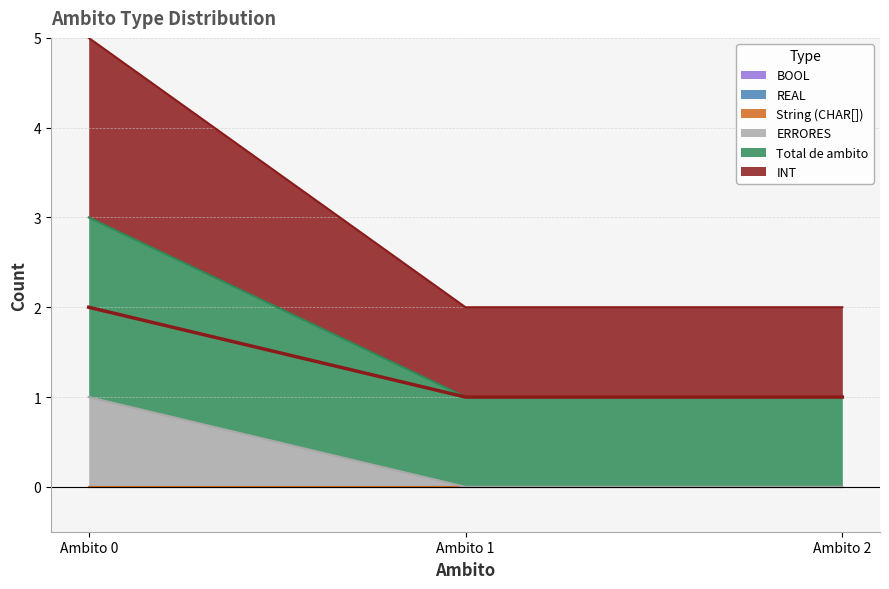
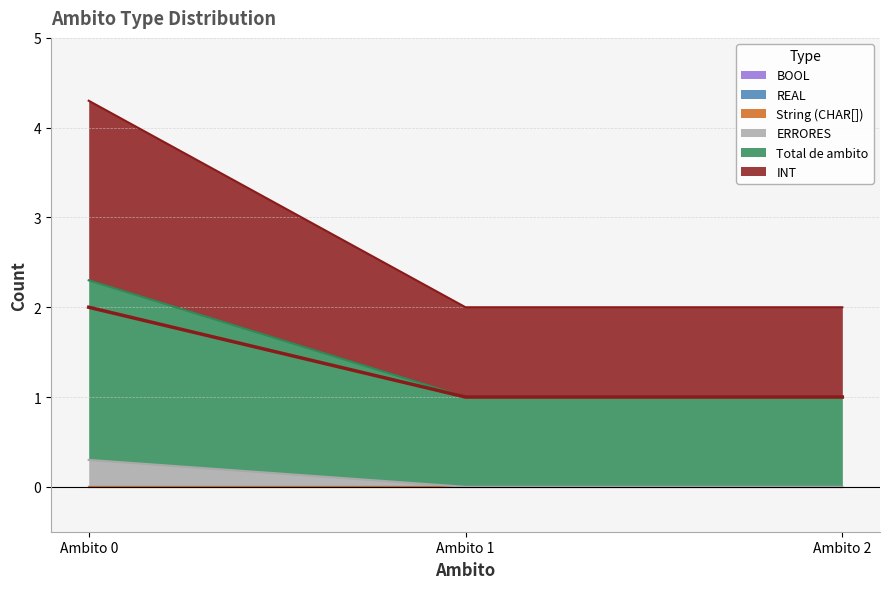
ERRORES, Ambito 0: 1.0 -> 0.3
